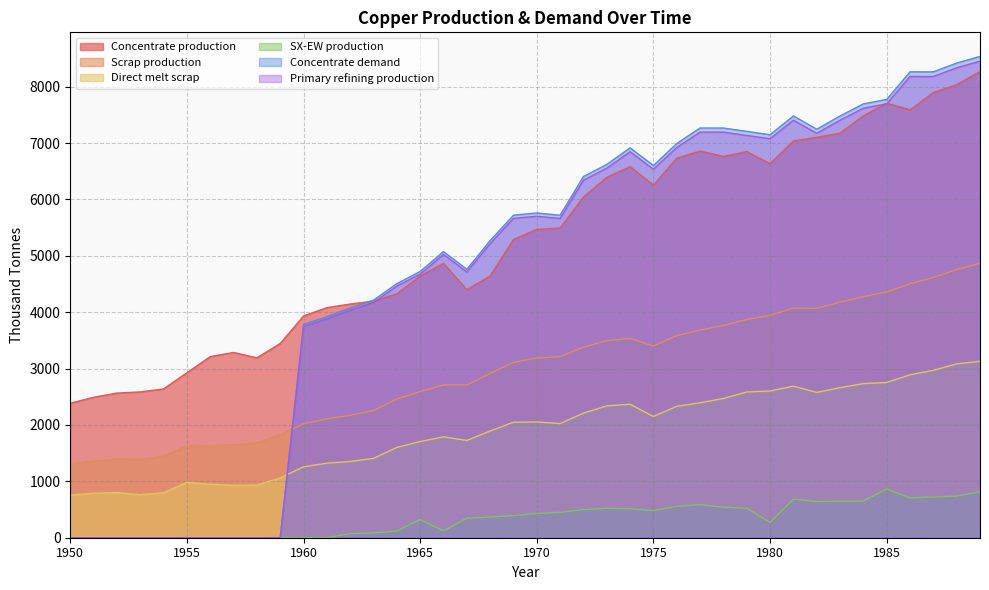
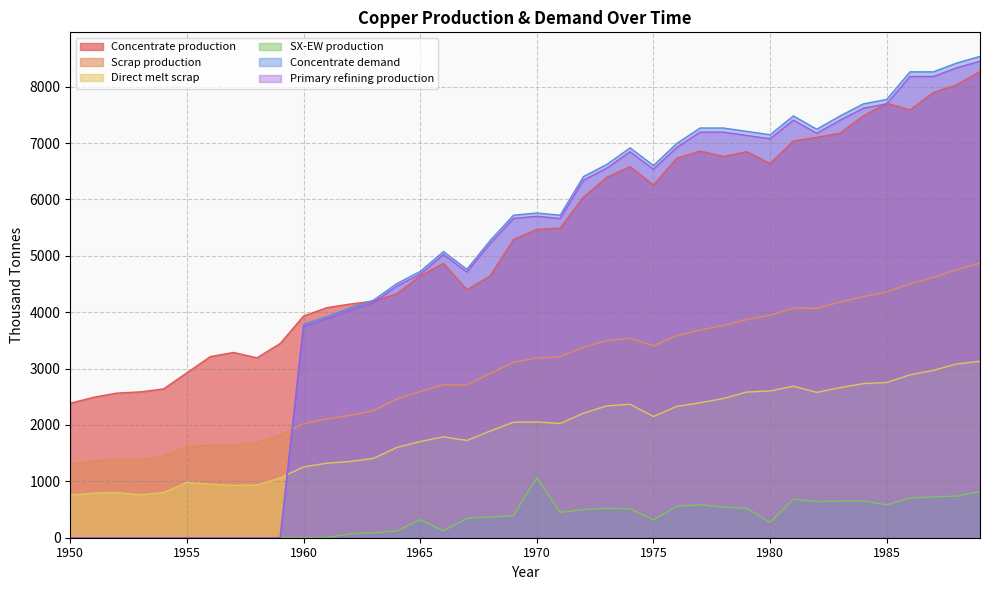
SX-EW production, 1970: 400 -> 1100
SX-EW production, 1975: 500 -> 300
SX-EW production, 1985: 900 -> 600
